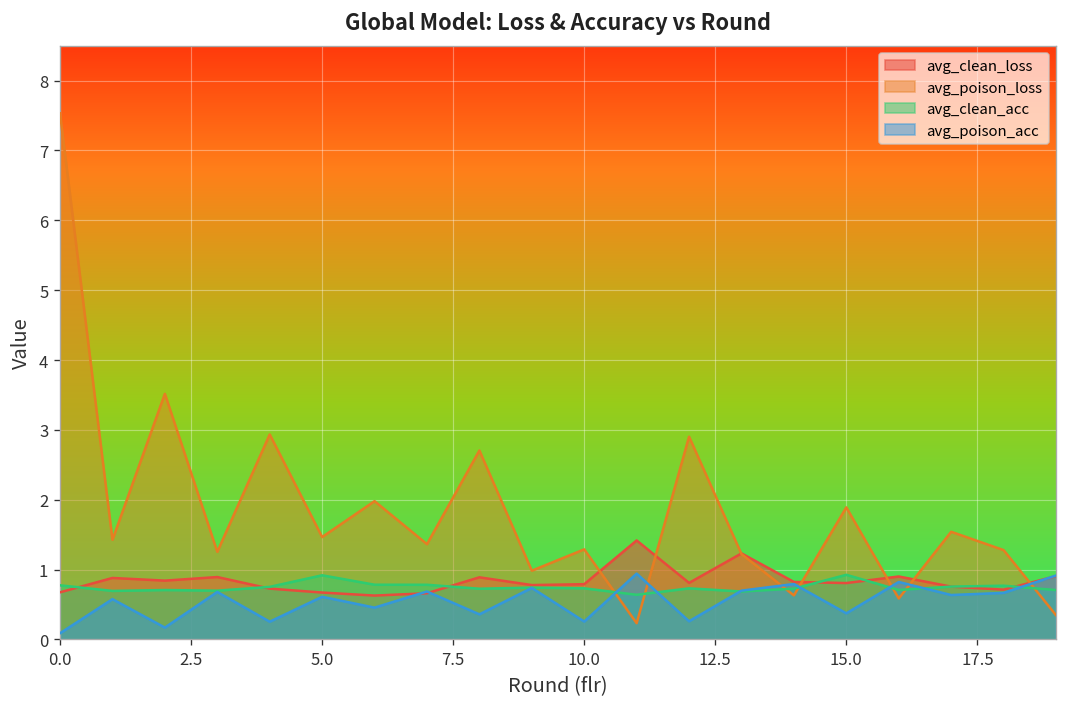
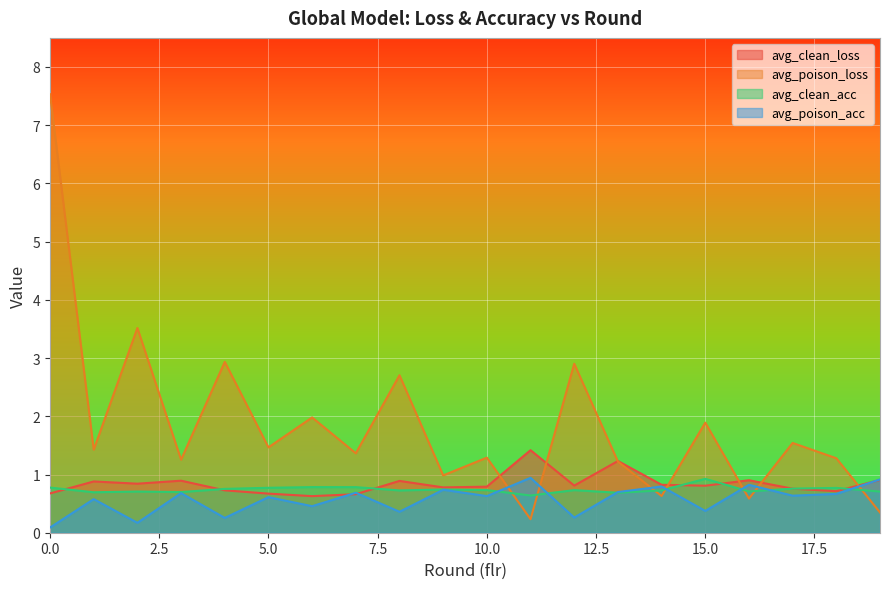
avg_clean_acc, 5.0: 0.9 -> 0.8
avg_poison_acc, 10.0: 0.3 -> 0.6
